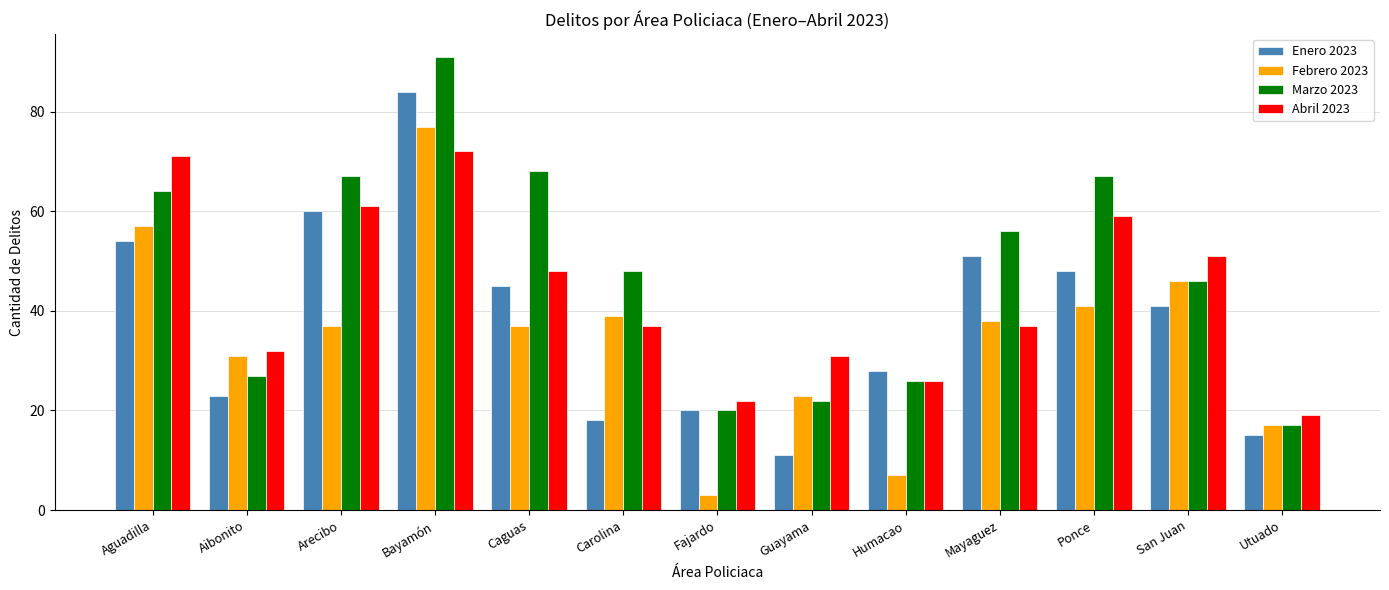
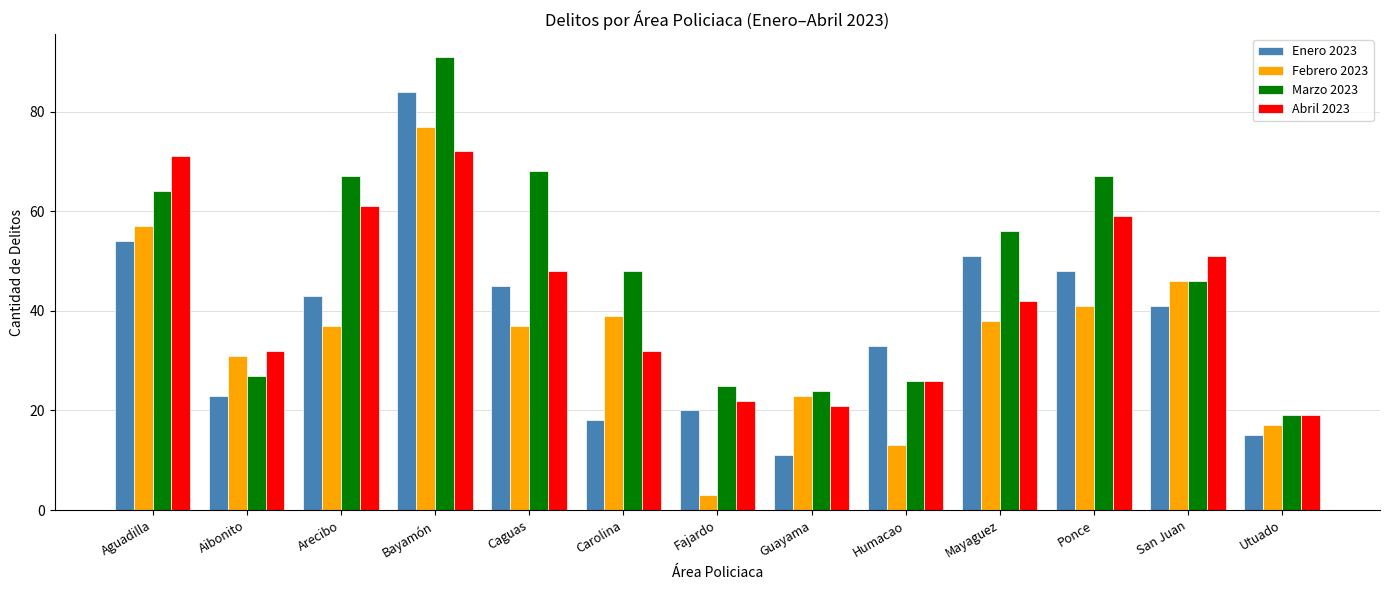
Enero 2023, Arecibo: 60 -> 43
Abril 2023, Carolina: 37 -> 32
Marzo 2023, Fajardo: 20 -> 25
Marzo 2023, Guayama: 22 -> 24
Abril 2023, Guayama: 31 -> 21
Enero 2023, Humacao: 28 -> 33
Febrero 2023, Humacao: 7 -> 13
Abril 2023, Mayaguez: 37 -> 42
Marzo 2023, Utuado: 17 -> 19
